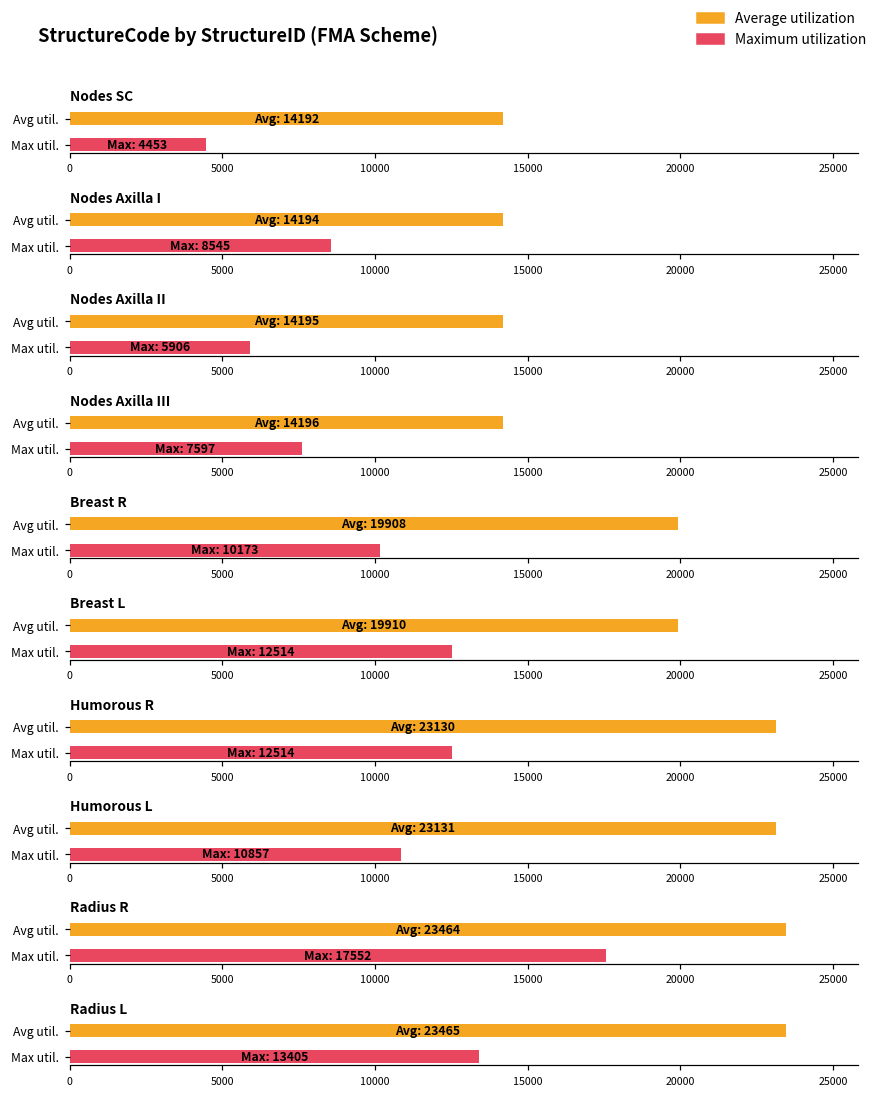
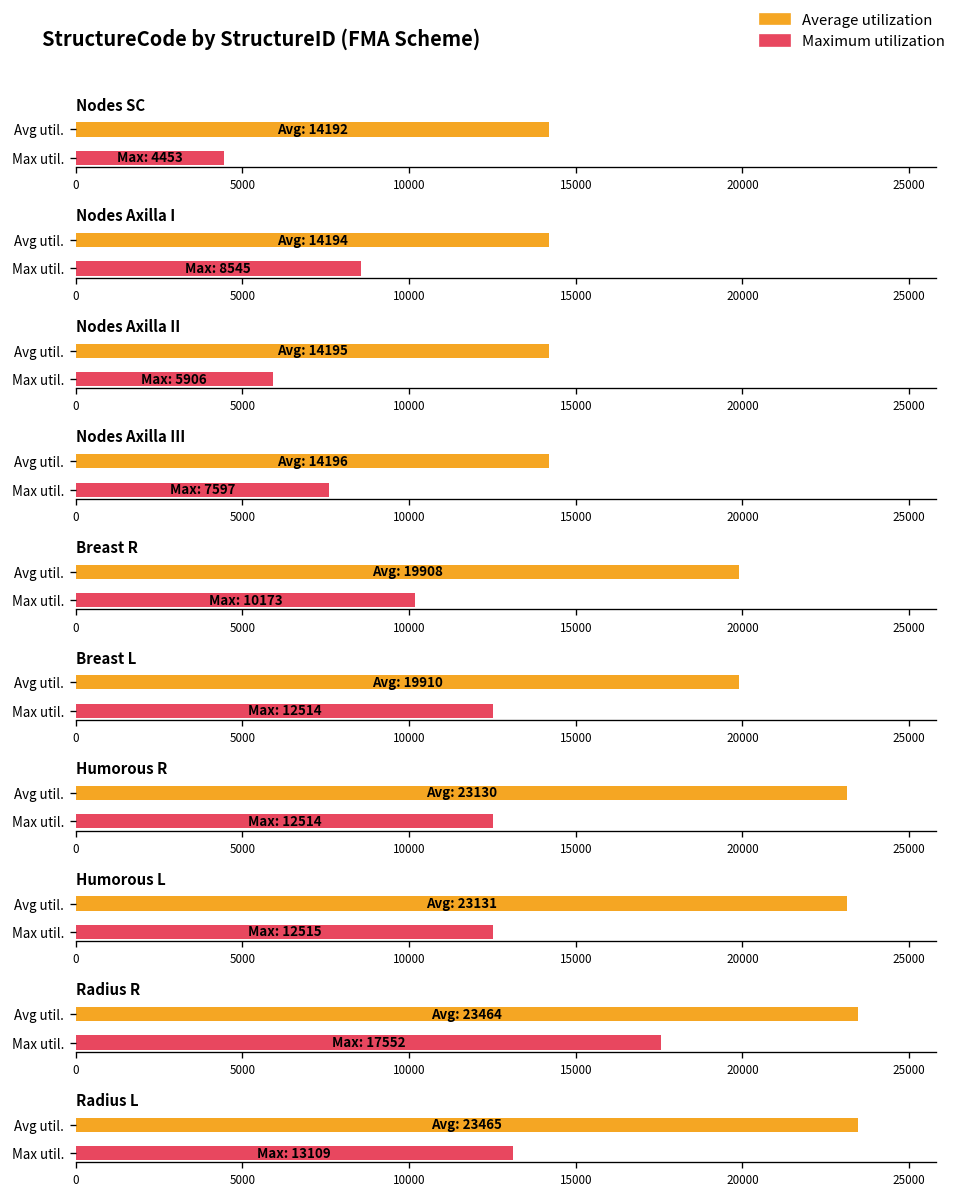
Humorous L, Max util.: 10857 -> 12515
Radius L, Max util.: 13405 -> 13109
